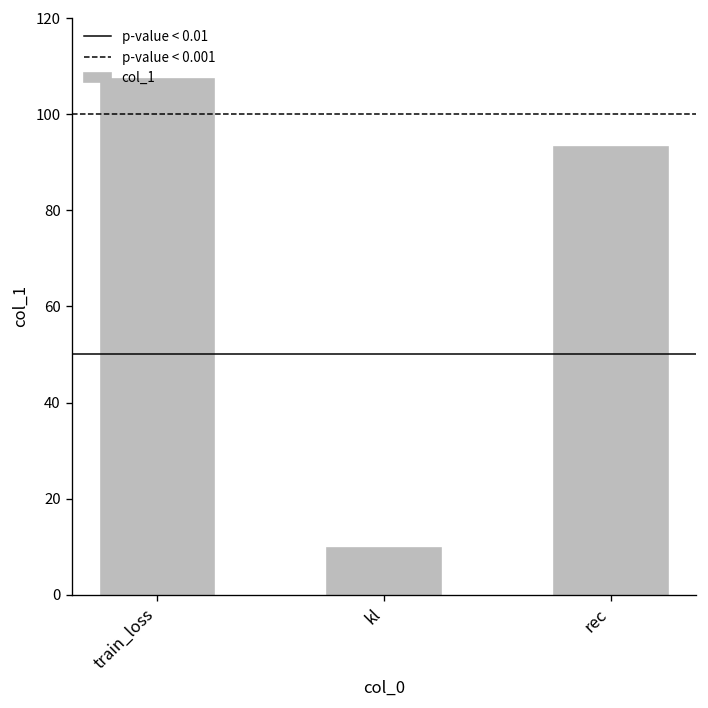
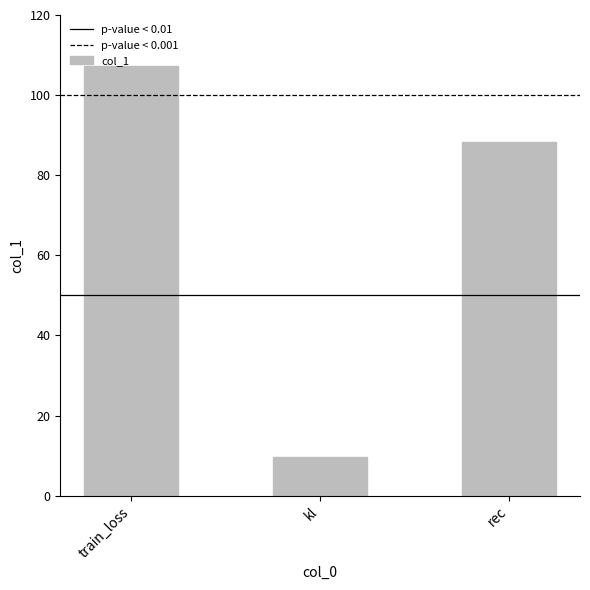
rec: 93 -> 88
